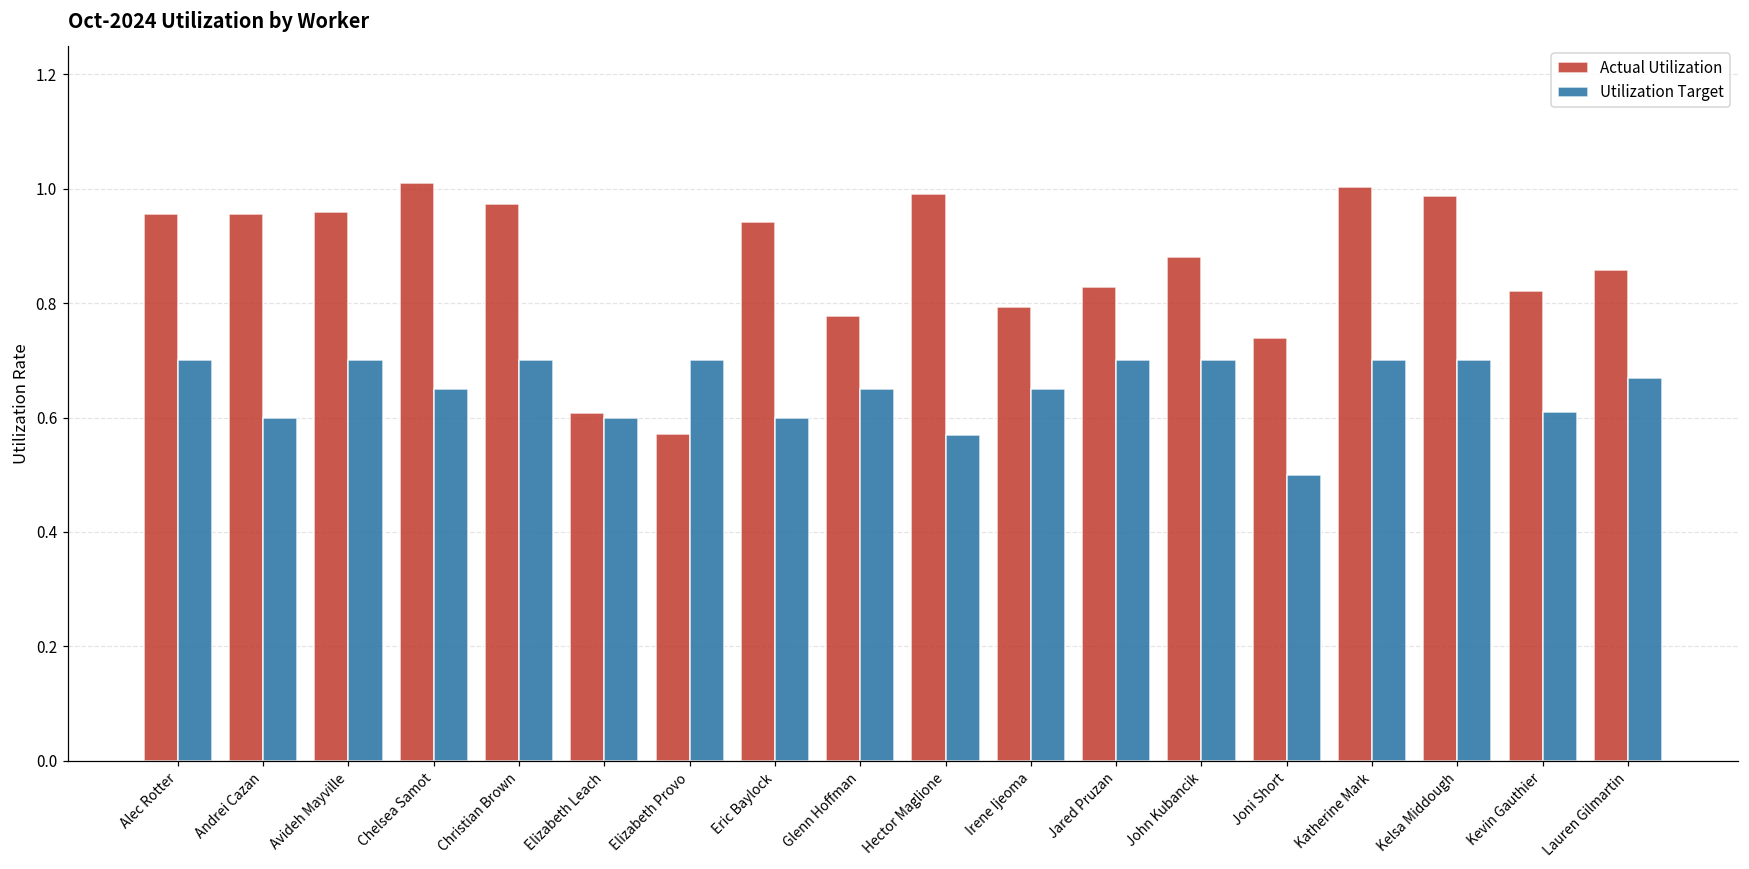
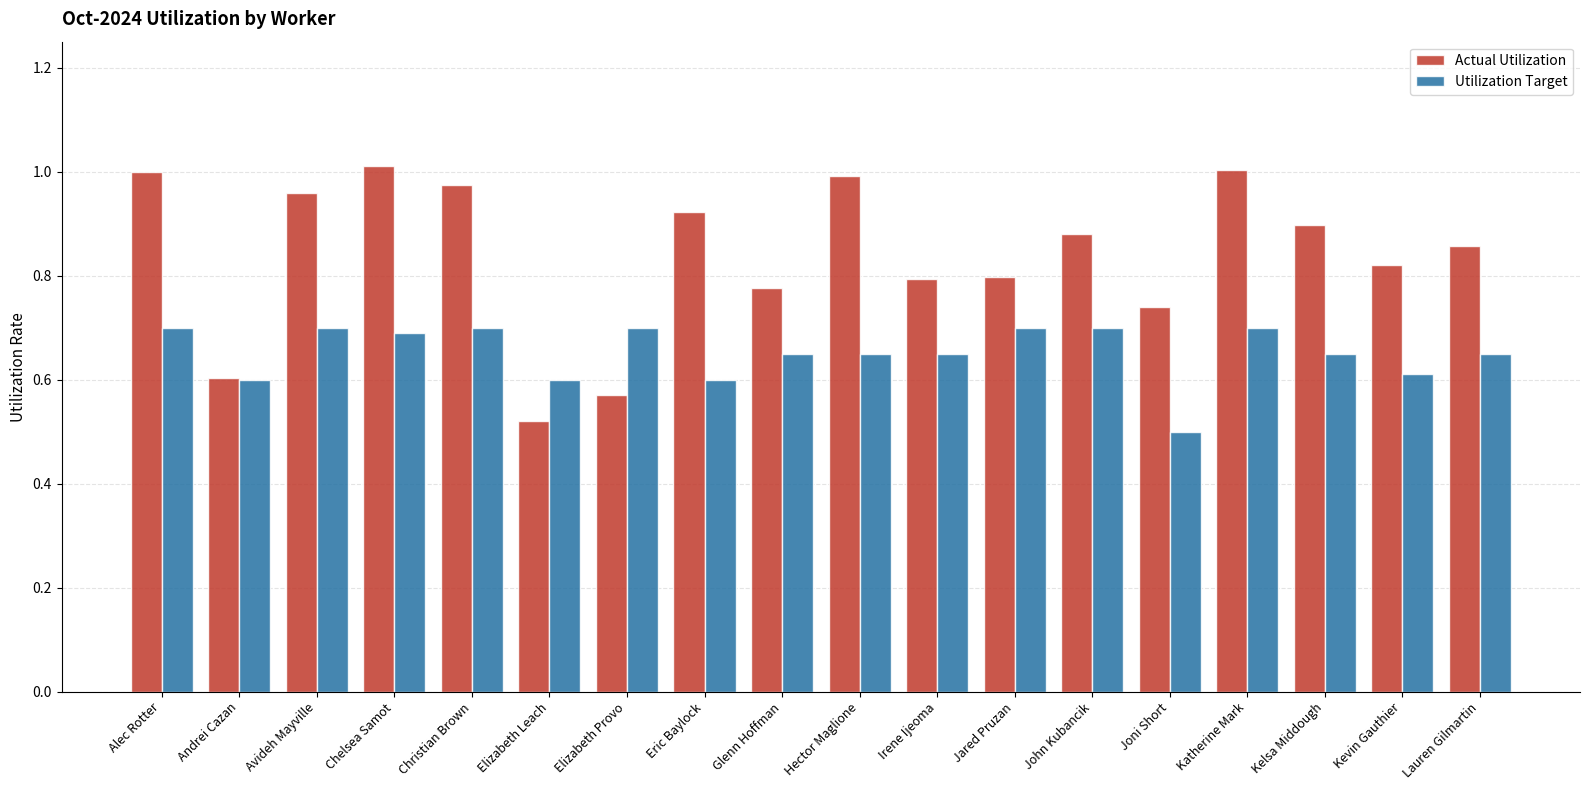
Actual Utilization, Alec Rotter: 0.96 -> 1.00
Actual Utilization, Andrei Cazan: 0.96 -> 0.60
Utilization Target, Chelsea Samot: 0.65 -> 0.69
Actual Utilization, Elizabeth Leach: 0.61 -> 0.52
Actual Utilization, Eric Baylock: 0.94 -> 0.92
Utilization Target, Hector Maglione: 0.57 -> 0.65
Actual Utilization, Jared Pruzan: 0.83 -> 0.80
Actual Utilization, Kelsa Middough: 0.99 -> 0.90
Utilization Target, Kelsa Middough: 0.70 -> 0.65
Utilization Target, Lauren Gilmartin: 0.67 -> 0.65
